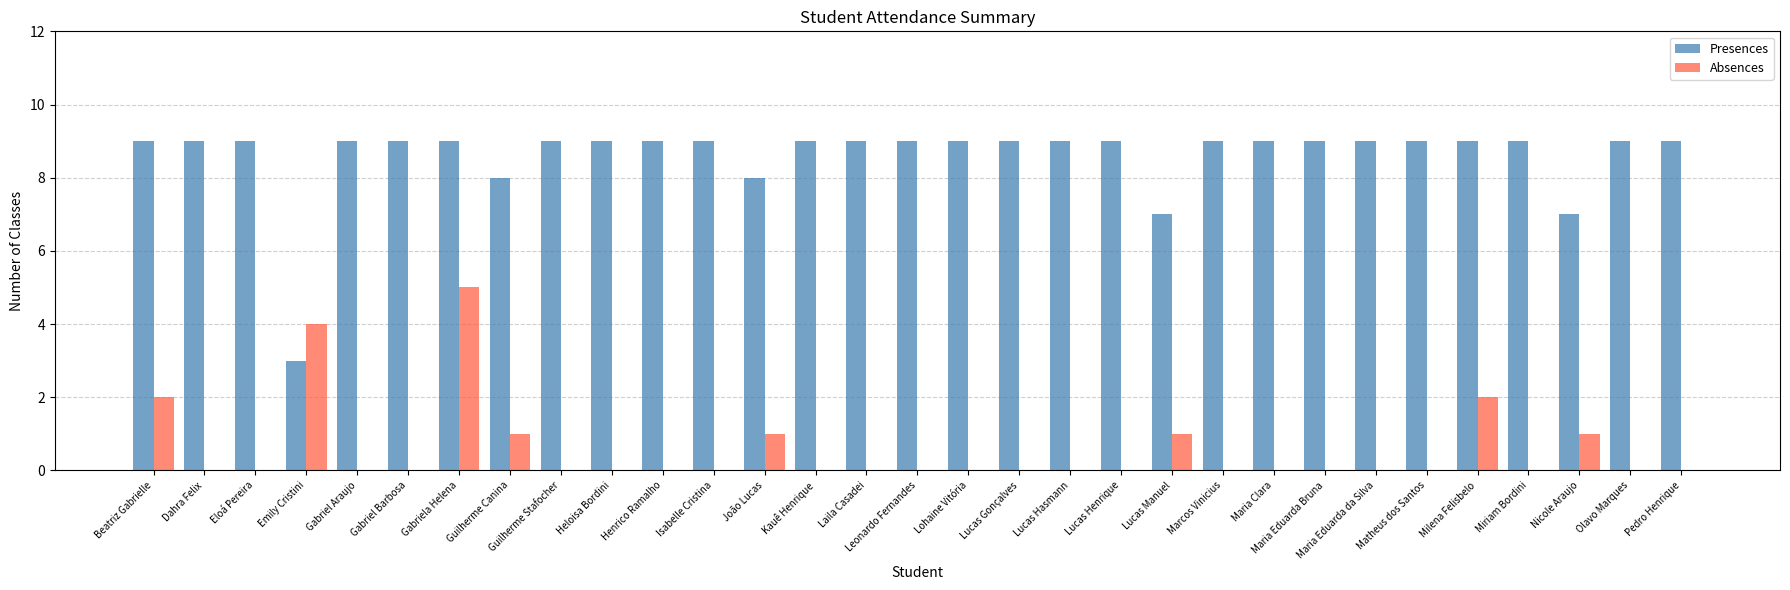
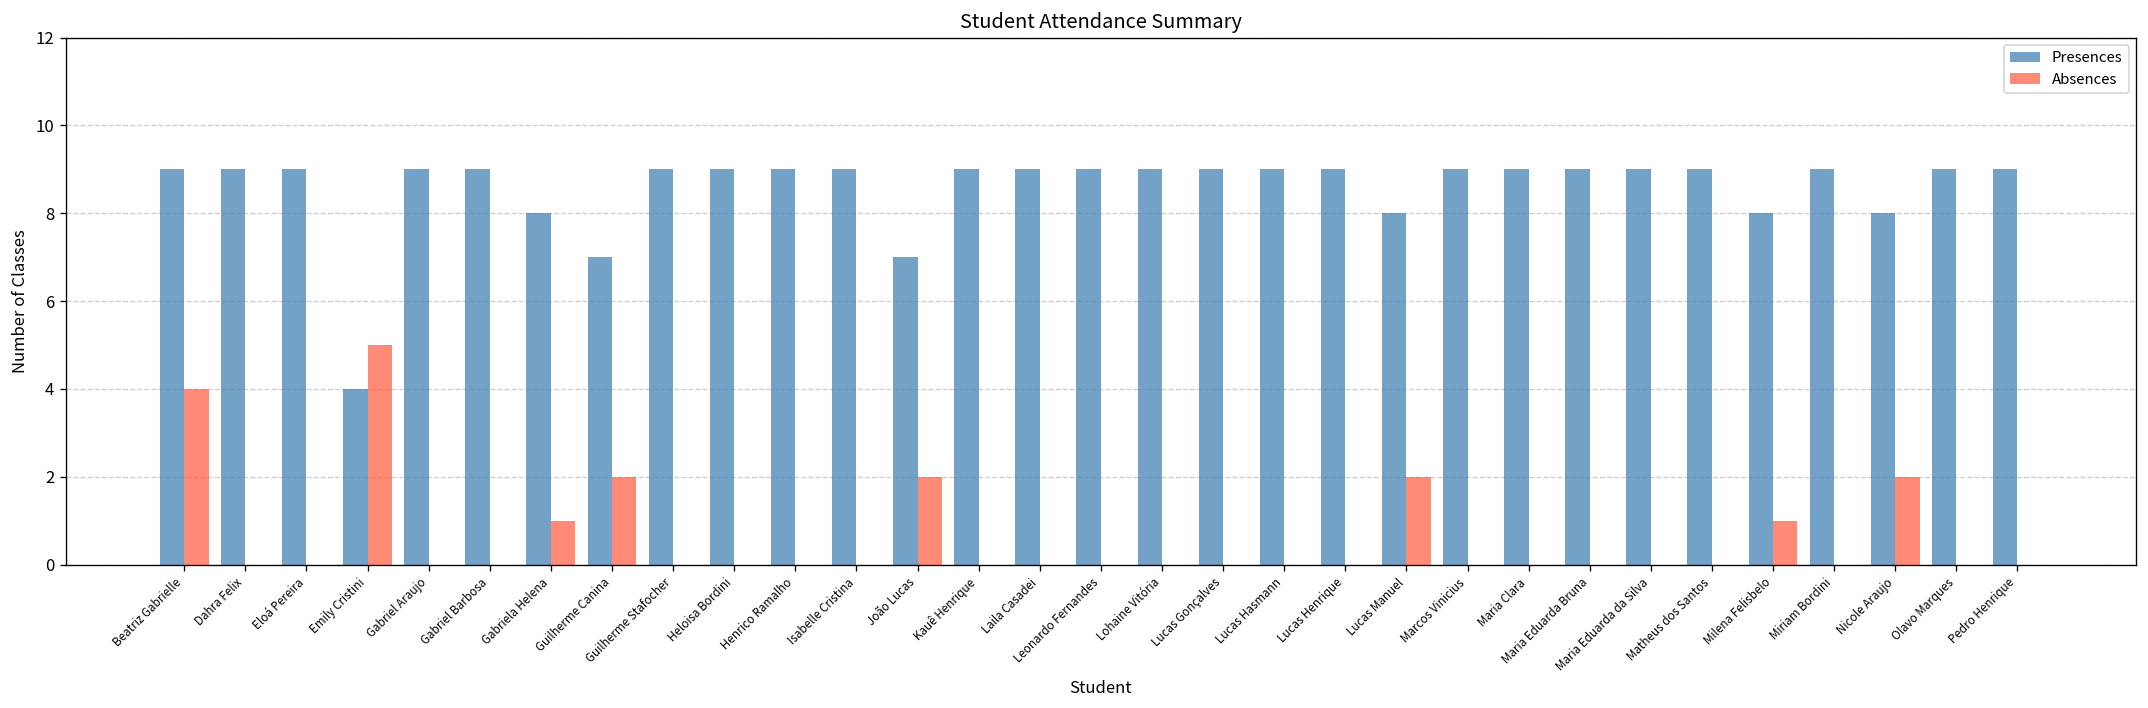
Absences, Beatriz Gabrielle: 2 -> 4
Presences, Emily Cristini: 3 -> 4
Absences, Emily Cristini: 4 -> 5
Presences, Gabriela Helena: 9 -> 8
Absences, Gabriela Helena: 5 -> 1
Presences, Guilherme Canina: 8 -> 7
Absences, Guilherme Canina: 1 -> 2
Presences, João Lucas: 8 -> 7
Absences, João Lucas: 1 -> 2
Presences, Lucas Manuel: 7 -> 8
Absences, Lucas Manuel: 1 -> 2
Presences, Milena Felisbelo: 9 -> 8
Absences, Milena Felisbelo: 2 -> 1
Presences, Nicole Araujo: 7 -> 8
Absences, Nicole Araujo: 1 -> 2
